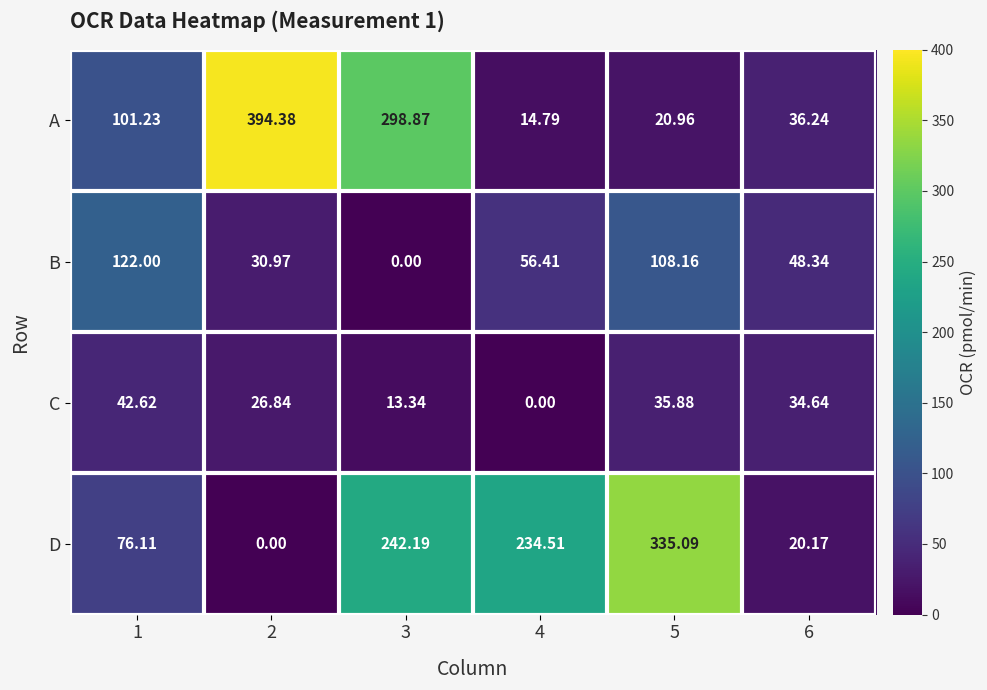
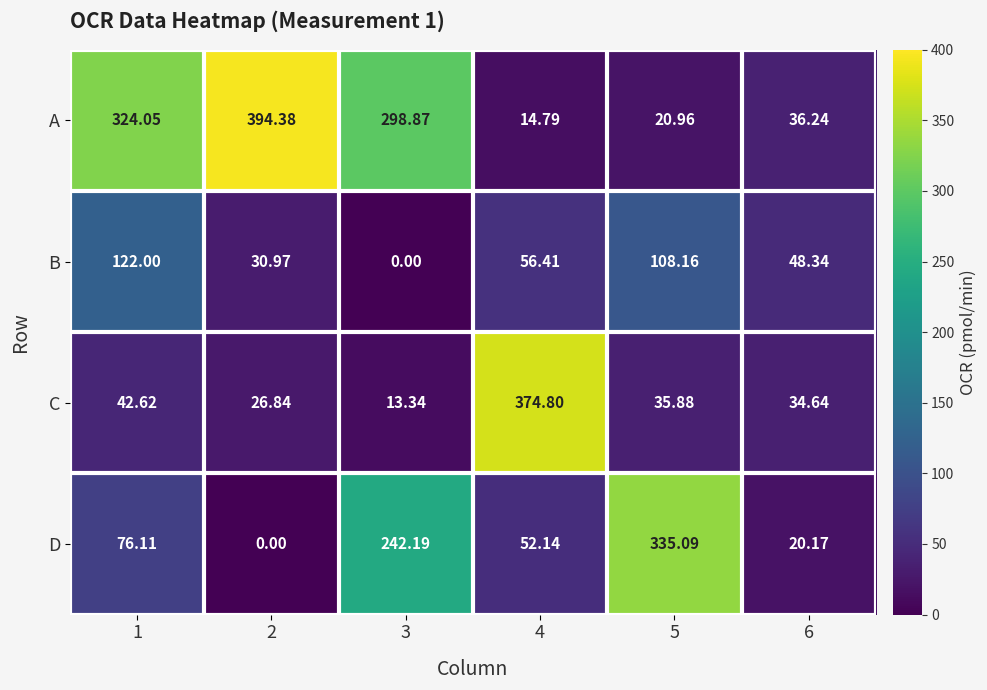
A, 1: 101.23 -> 324.05
C, 4: 0.00 -> 374.80
D, 4: 234.51 -> 52.14
